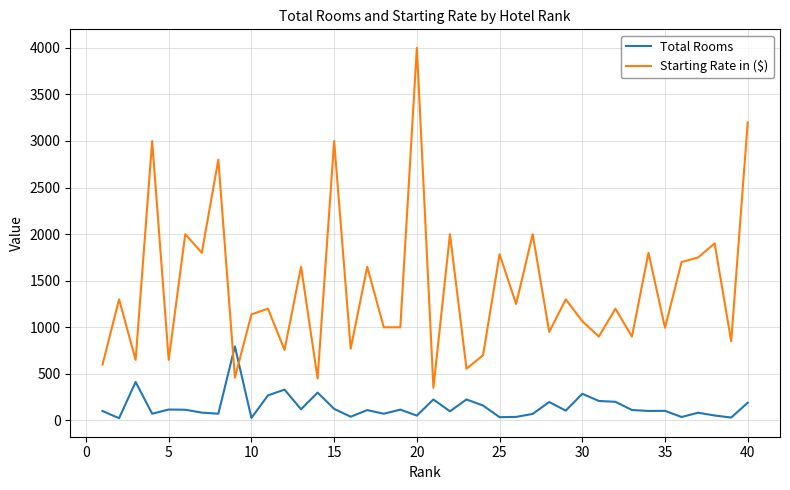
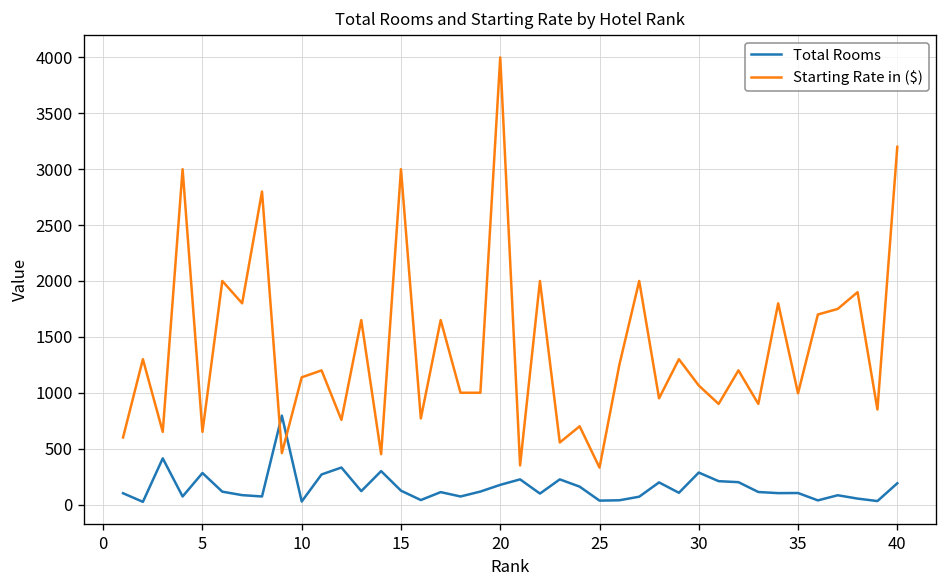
Total Rooms, 5: 100 -> 300
Total Rooms, 20: 100 -> 200
Starting Rate in ($), 25: 1800 -> 300
